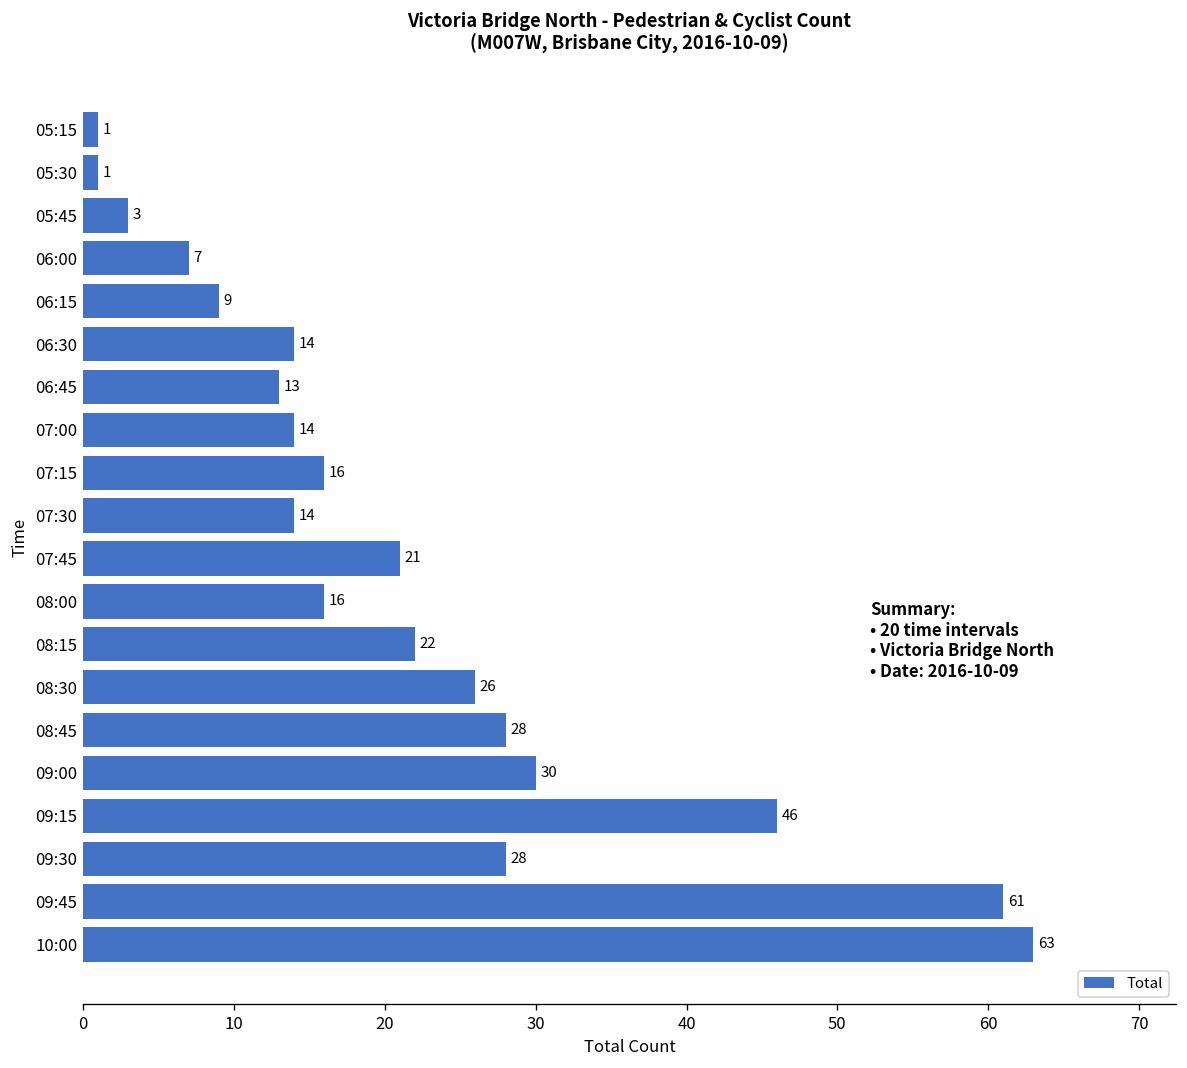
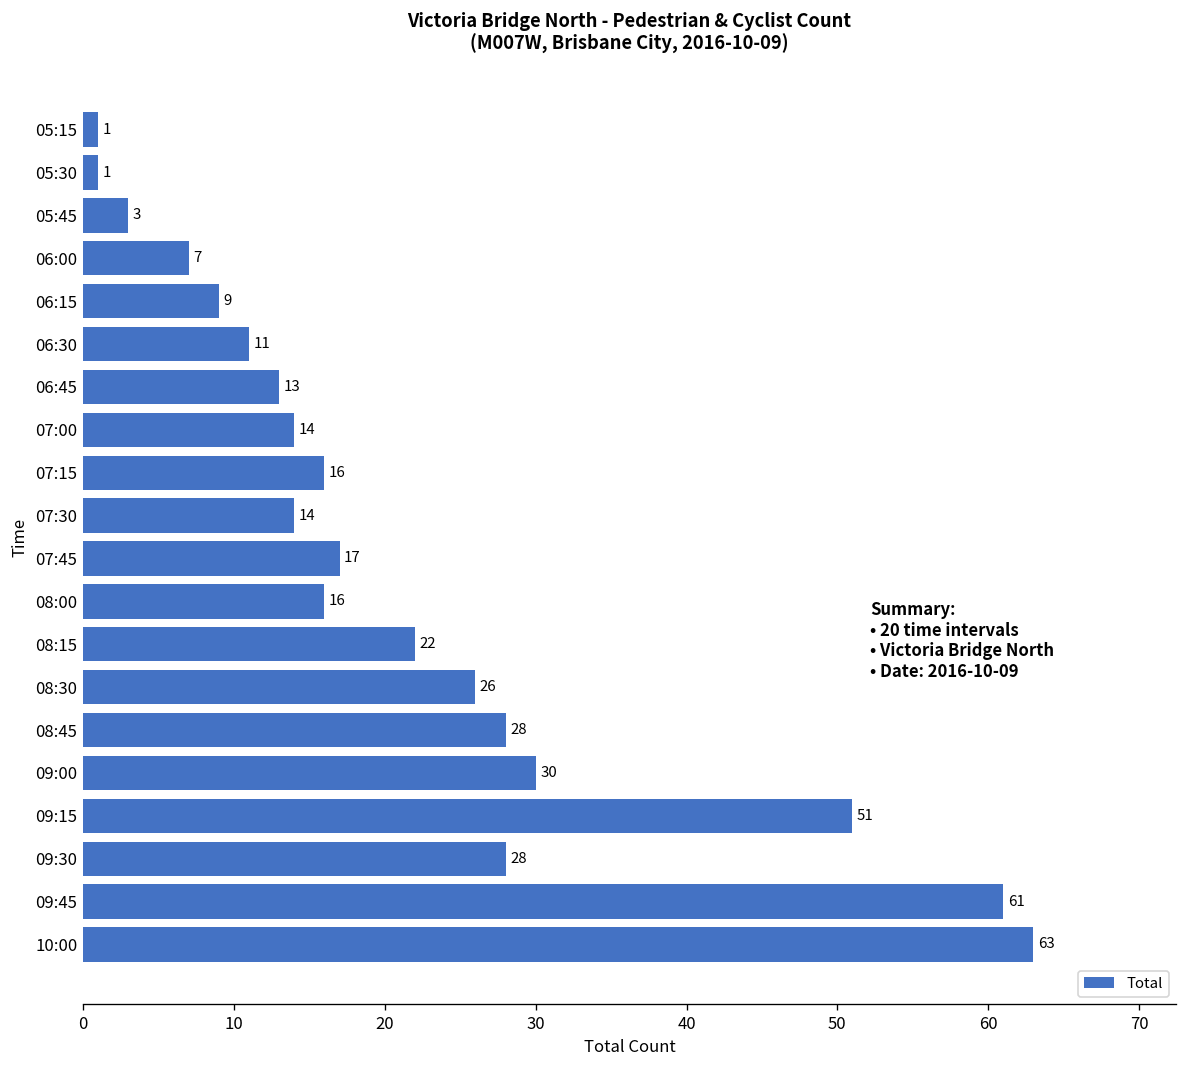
06:30: 14 -> 11
07:45: 21 -> 17
09:15: 46 -> 51
